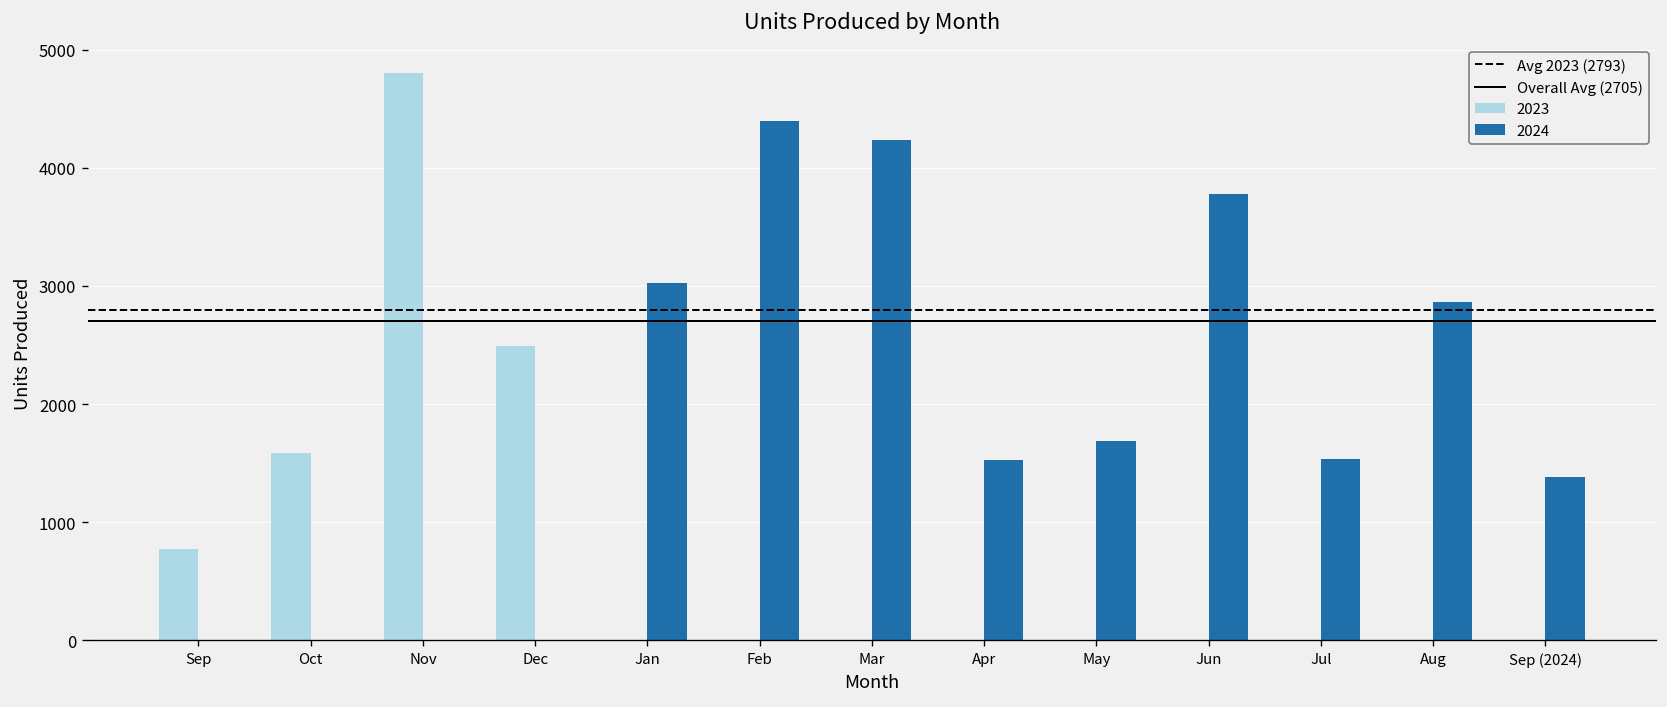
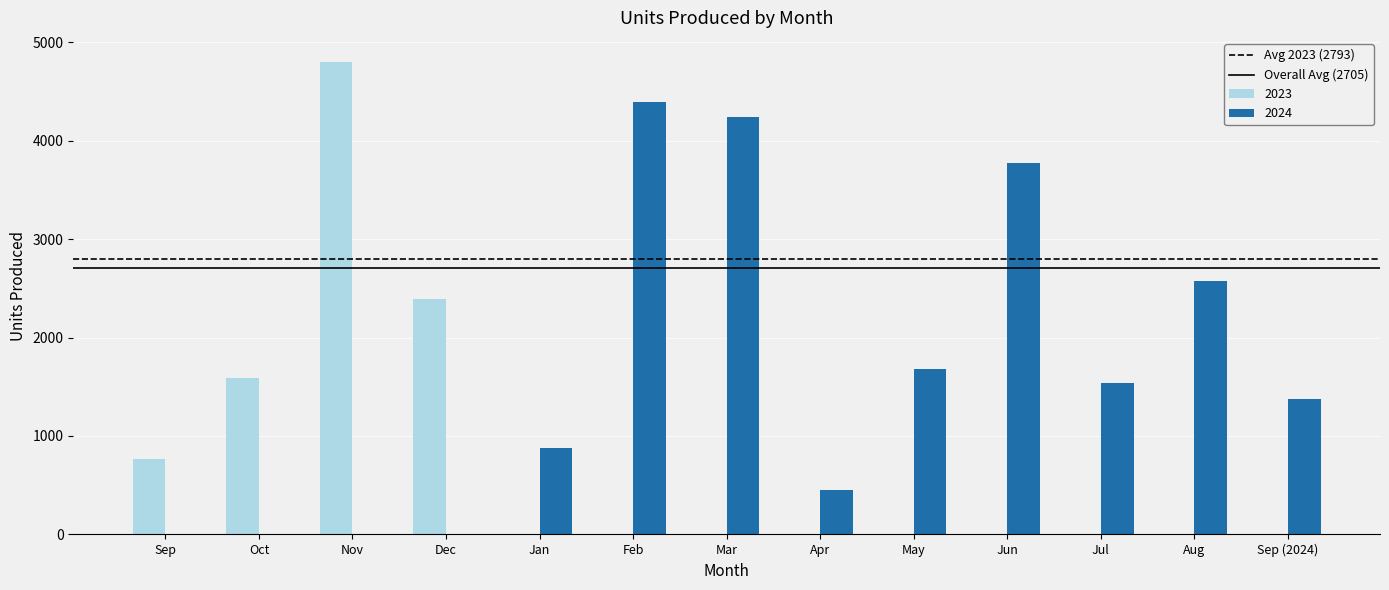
2023, Dec: 2500 -> 2400
2024, Jan: 3000 -> 900
2024, Apr: 1500 -> 500
2024, Aug: 2900 -> 2600
